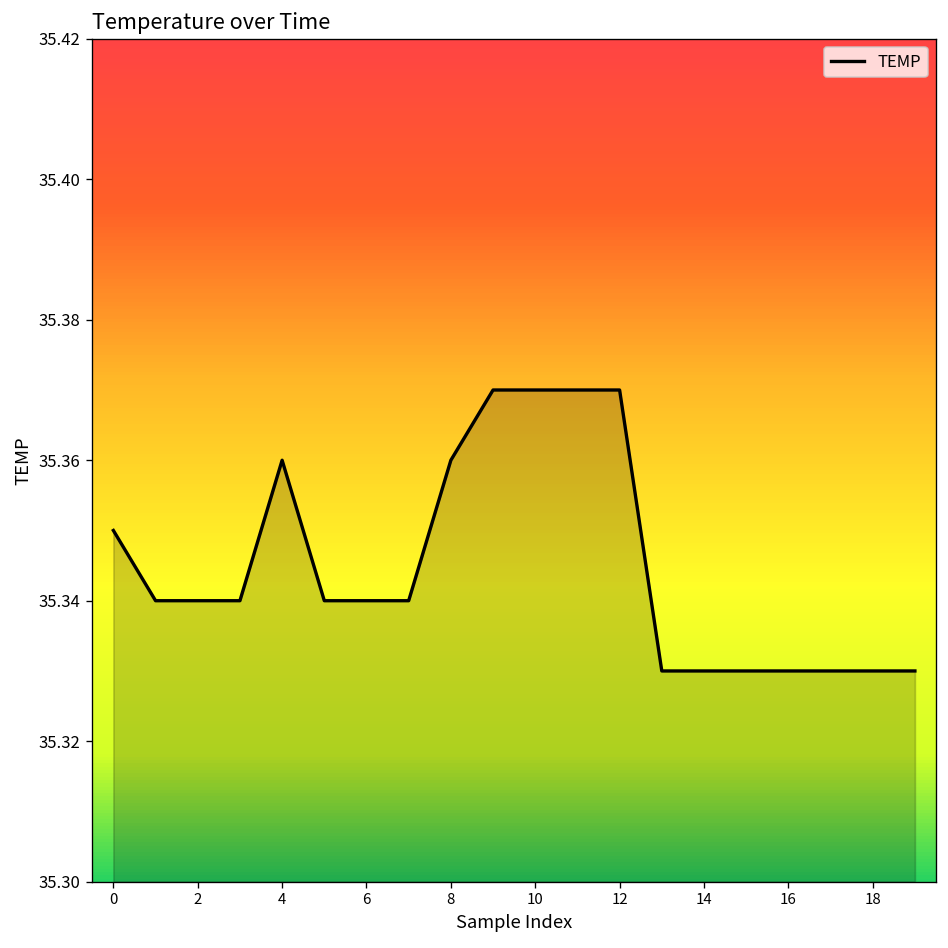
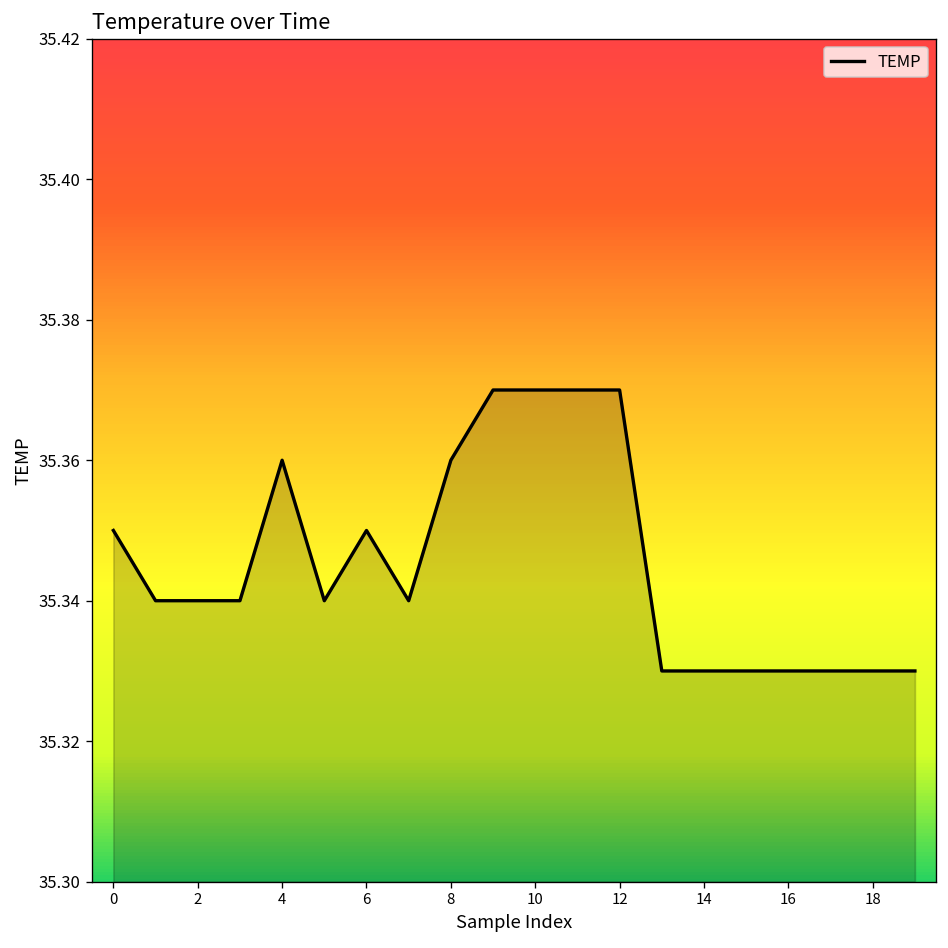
6: 35.34 -> 35.35
